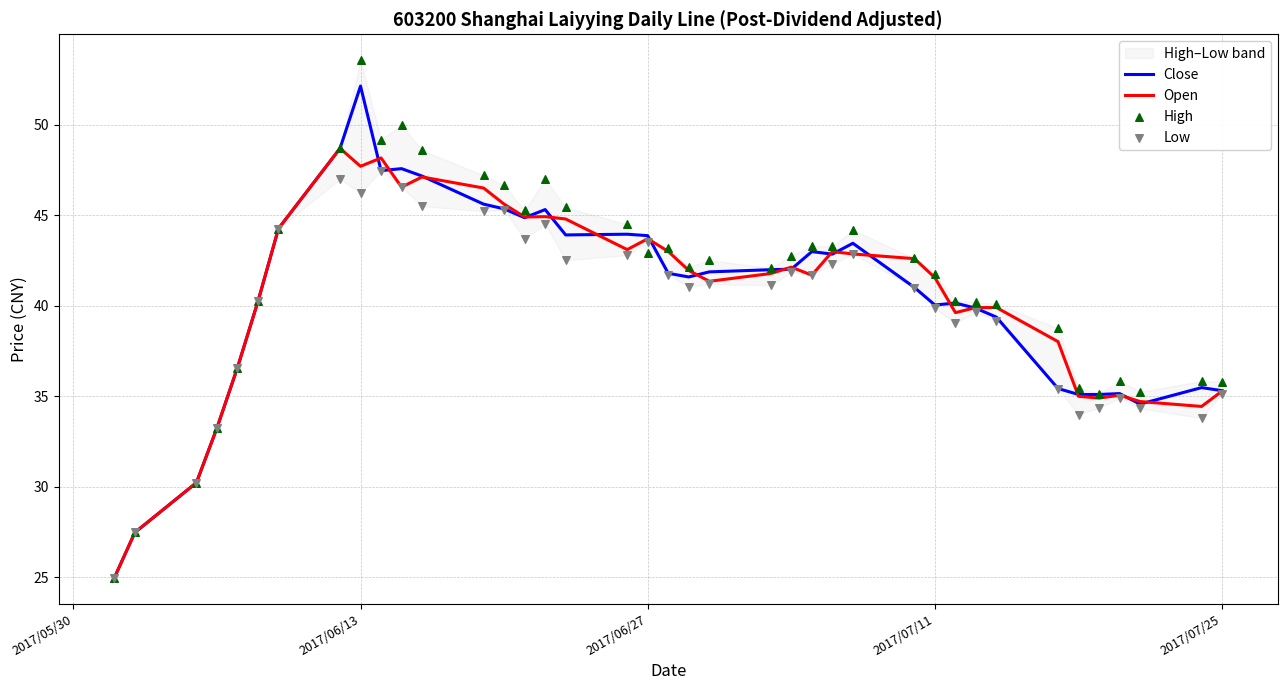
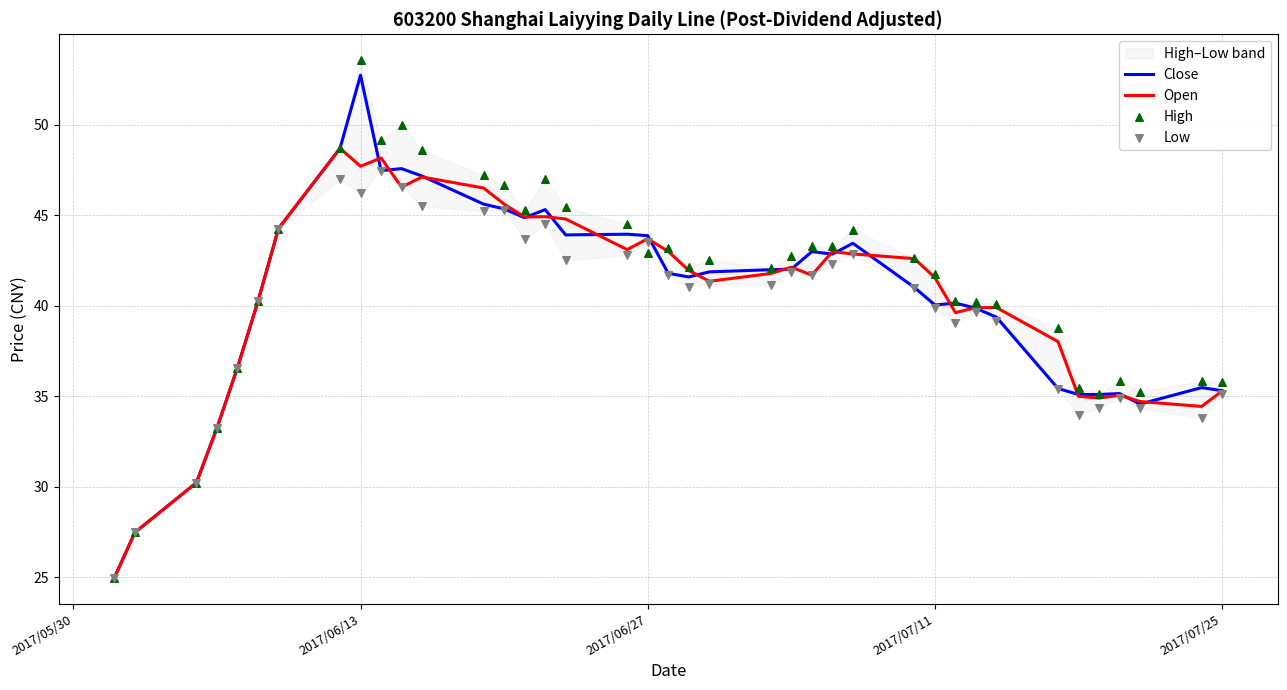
Close, 2017/06/13: 52.1 -> 52.7
